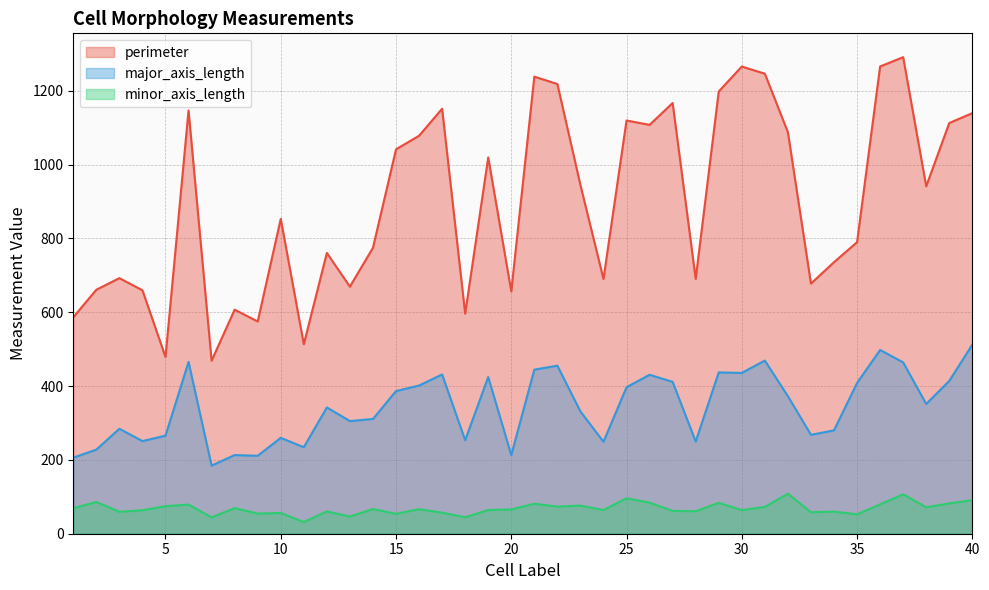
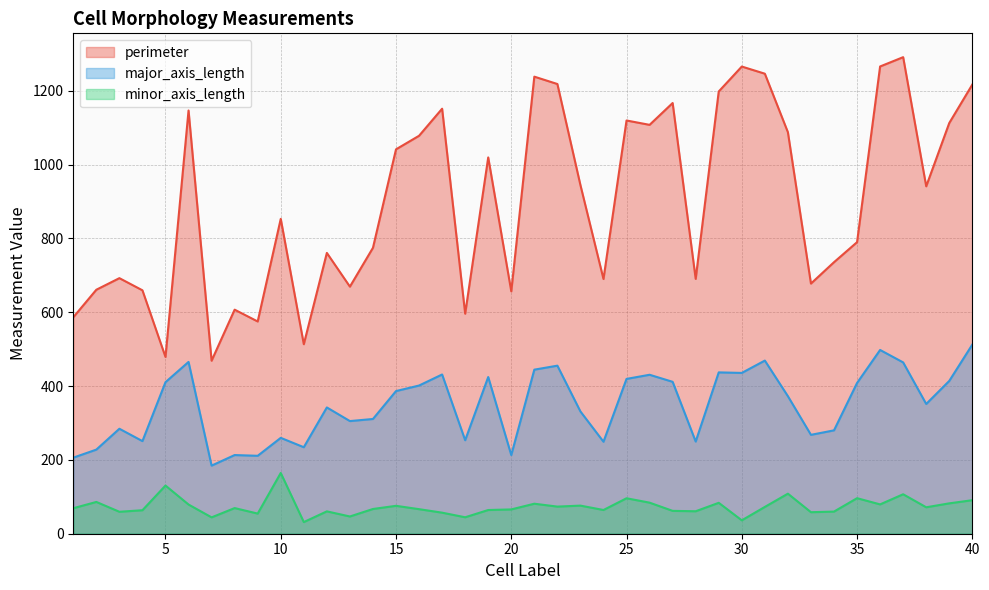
major_axis_length, 5: 270 -> 410
minor_axis_length, 5: 70 -> 130
minor_axis_length, 10: 60 -> 160
minor_axis_length, 15: 50 -> 80
major_axis_length, 25: 400 -> 420
minor_axis_length, 30: 60 -> 40
minor_axis_length, 35: 50 -> 100
perimeter, 40: 1140 -> 1220
